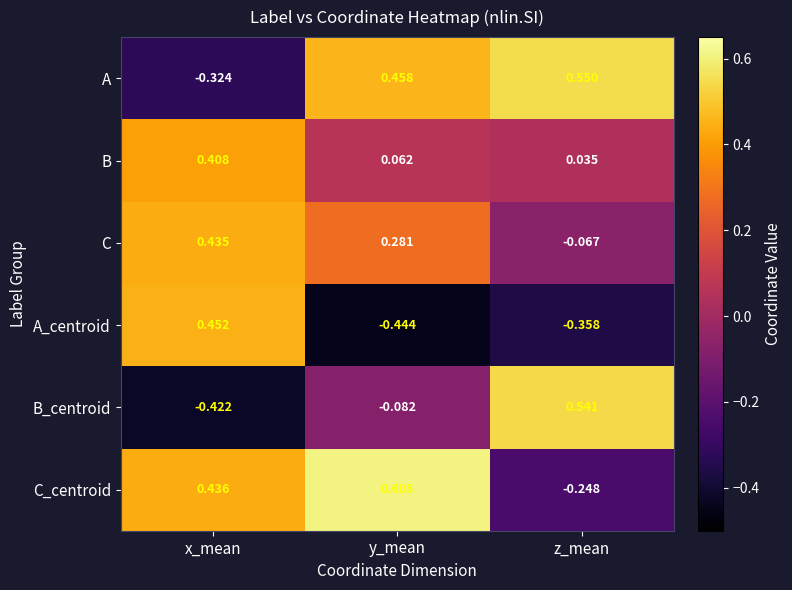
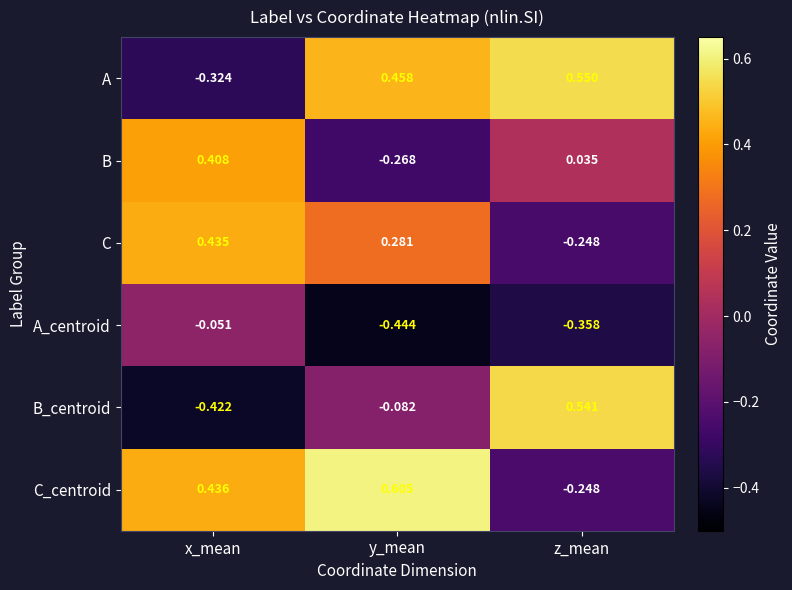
B, y_mean: 0.062 -> -0.268
C, z_mean: -0.067 -> -0.248
A_centroid, x_mean: 0.452 -> -0.051
